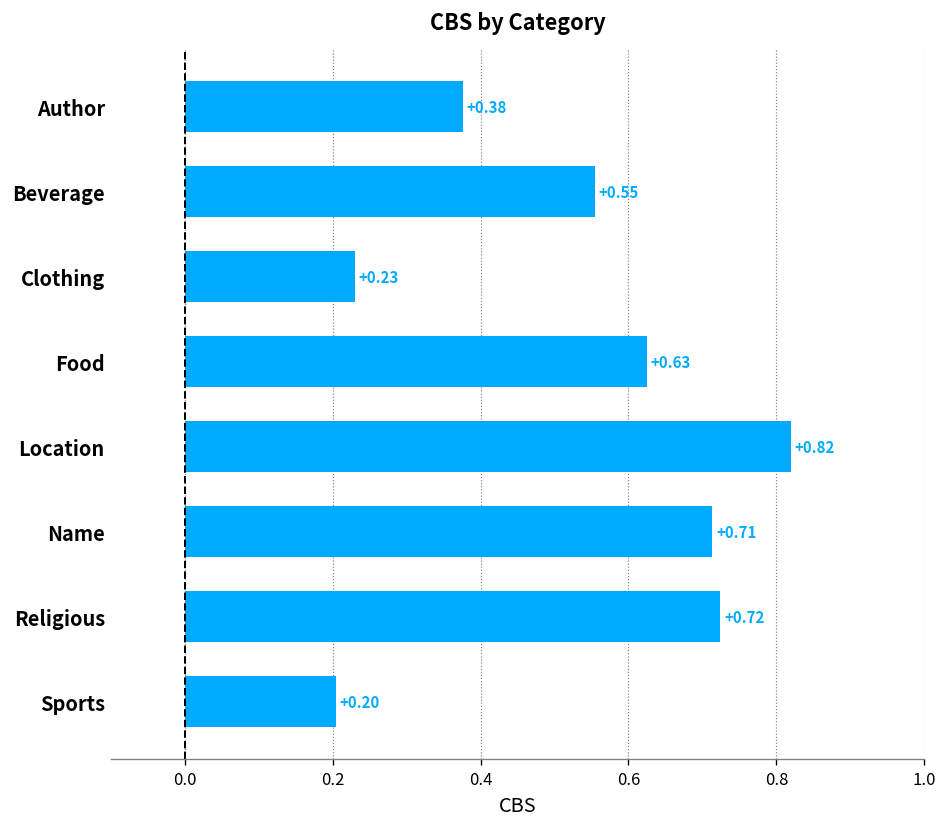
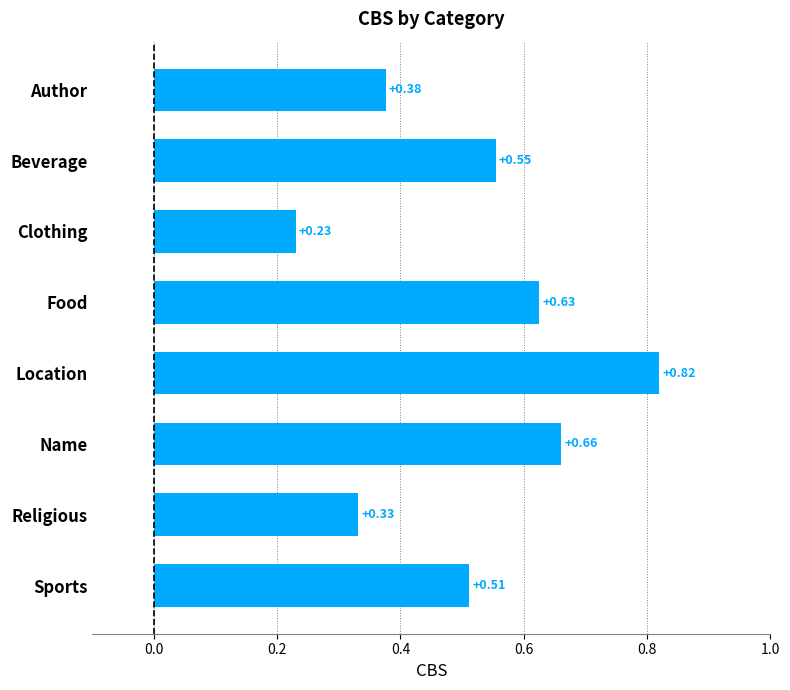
Name: +0.71 -> +0.66
Religious: +0.72 -> +0.33
Sports: +0.20 -> +0.51
